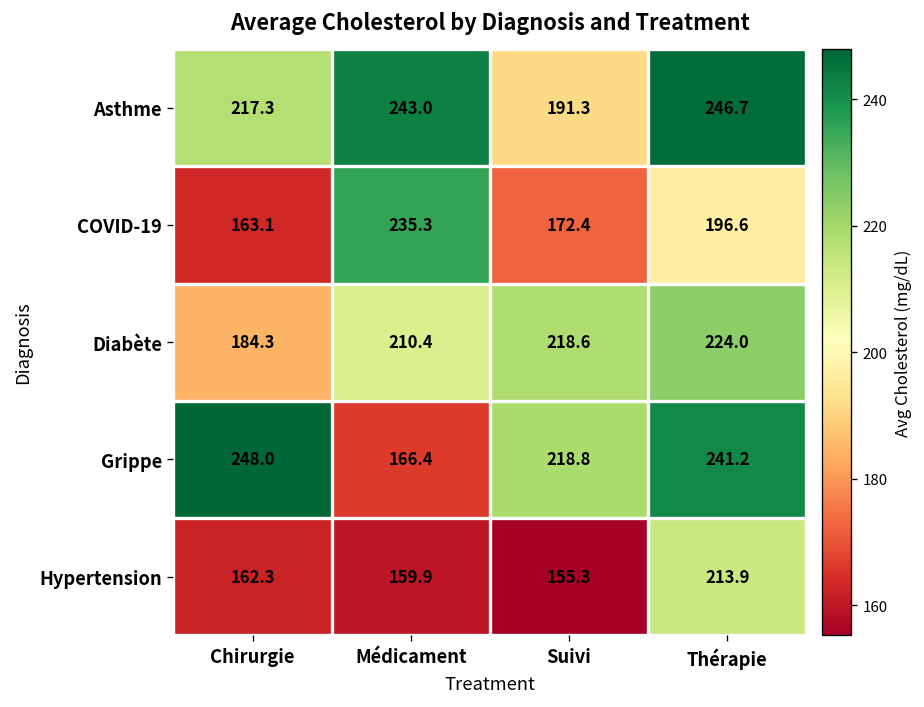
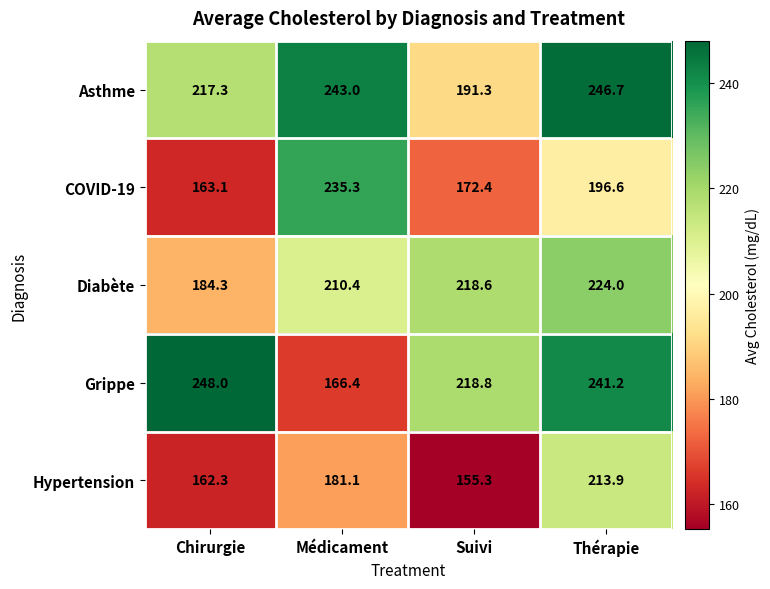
Hypertension, Médicament: 159.9 -> 181.1
